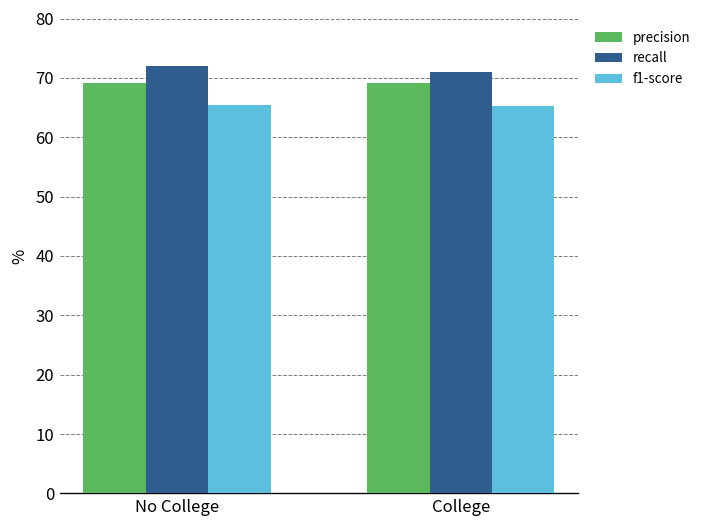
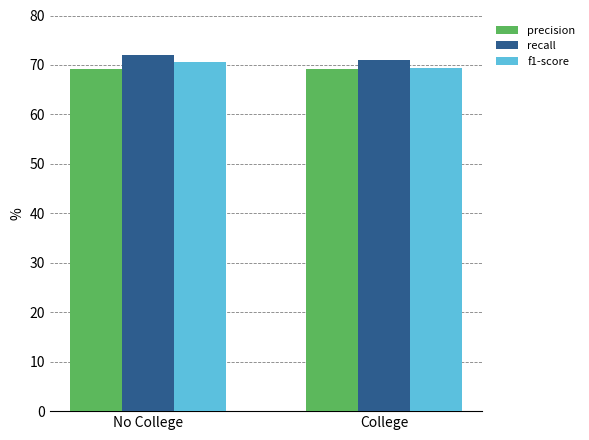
f1-score, No College: 65 -> 71
f1-score, College: 65 -> 69
